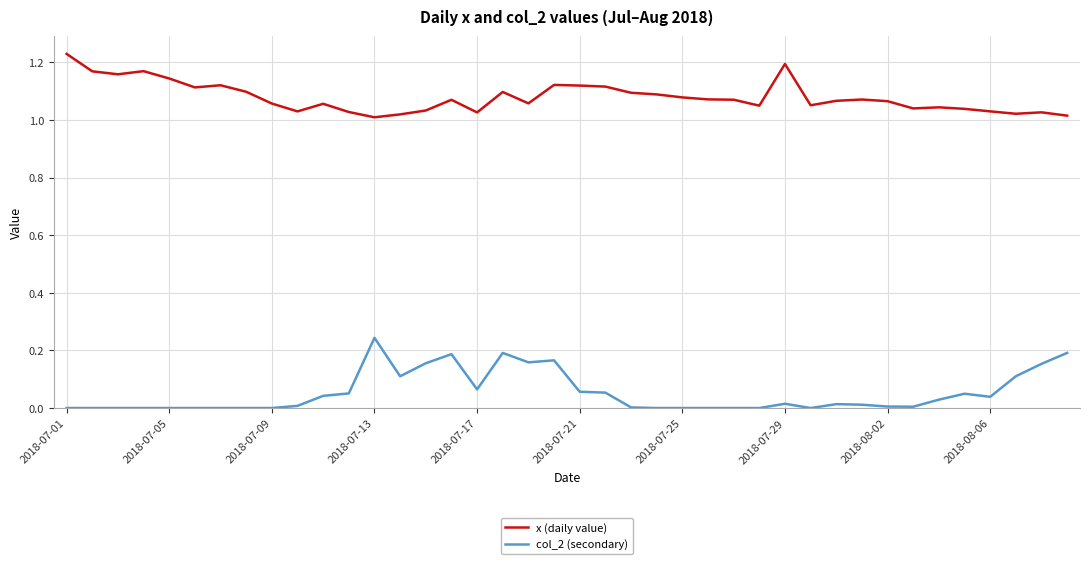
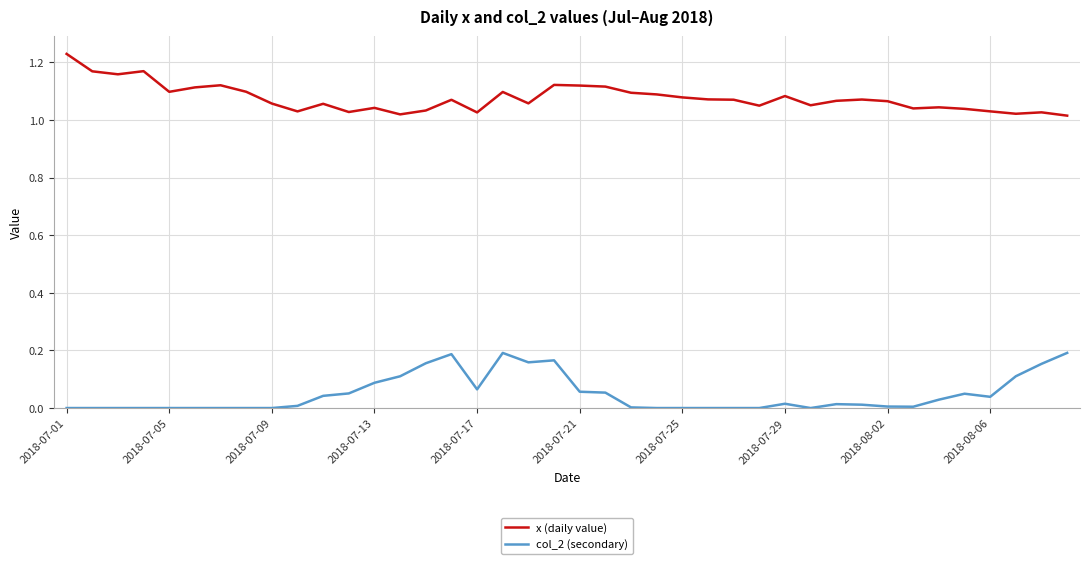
x (daily value), 2018-07-05: 1.14 -> 1.10
x (daily value), 2018-07-13: 1.01 -> 1.04
col_2 (secondary), 2018-07-13: 0.24 -> 0.09
x (daily value), 2018-07-29: 1.19 -> 1.08
